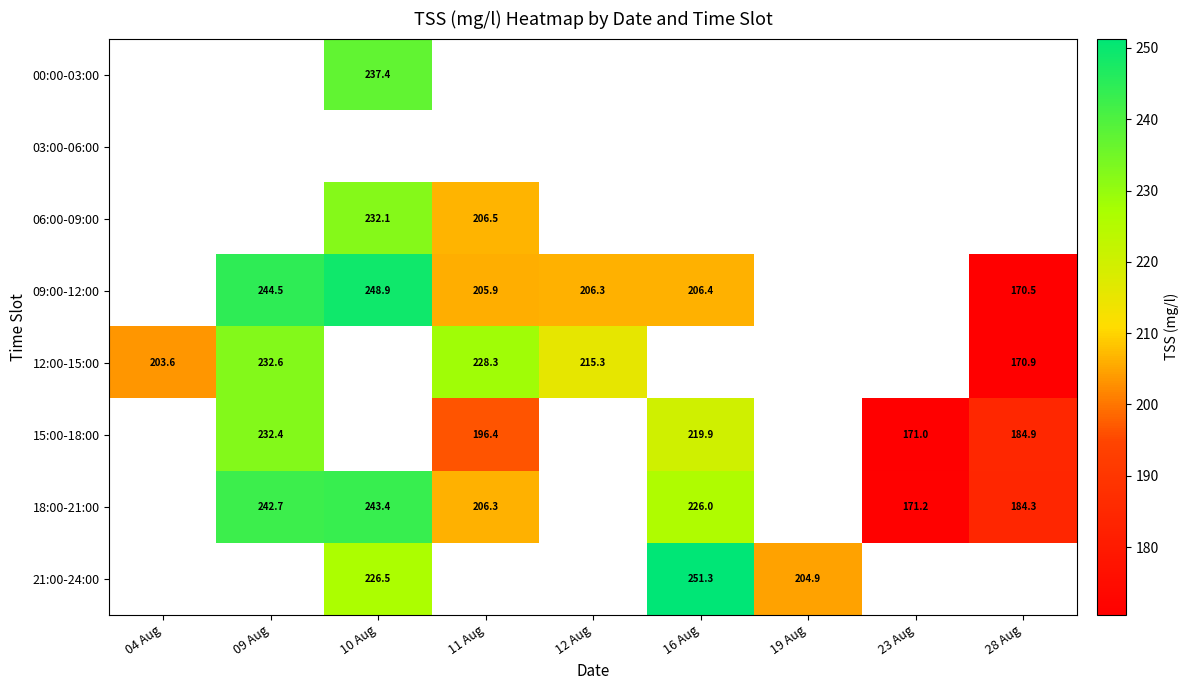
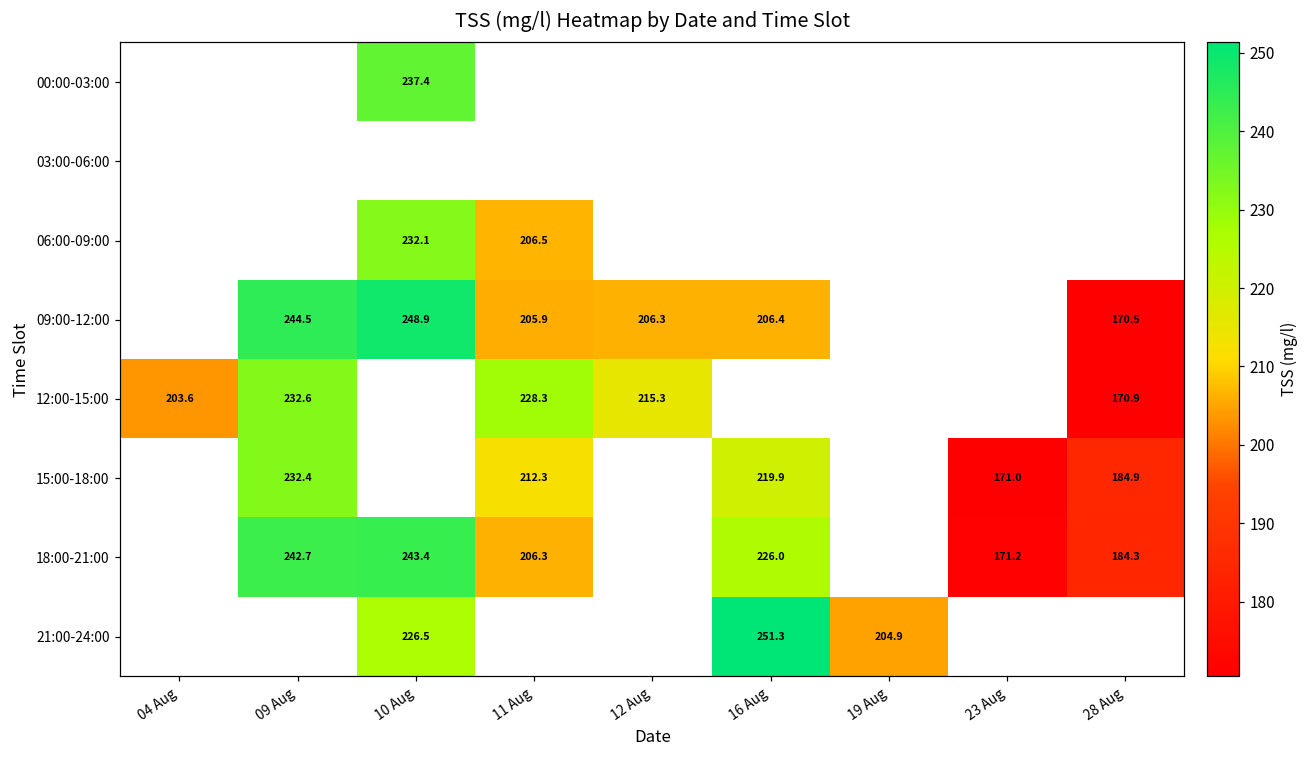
15:00-18:00, 11 Aug: 196.4 -> 212.3
